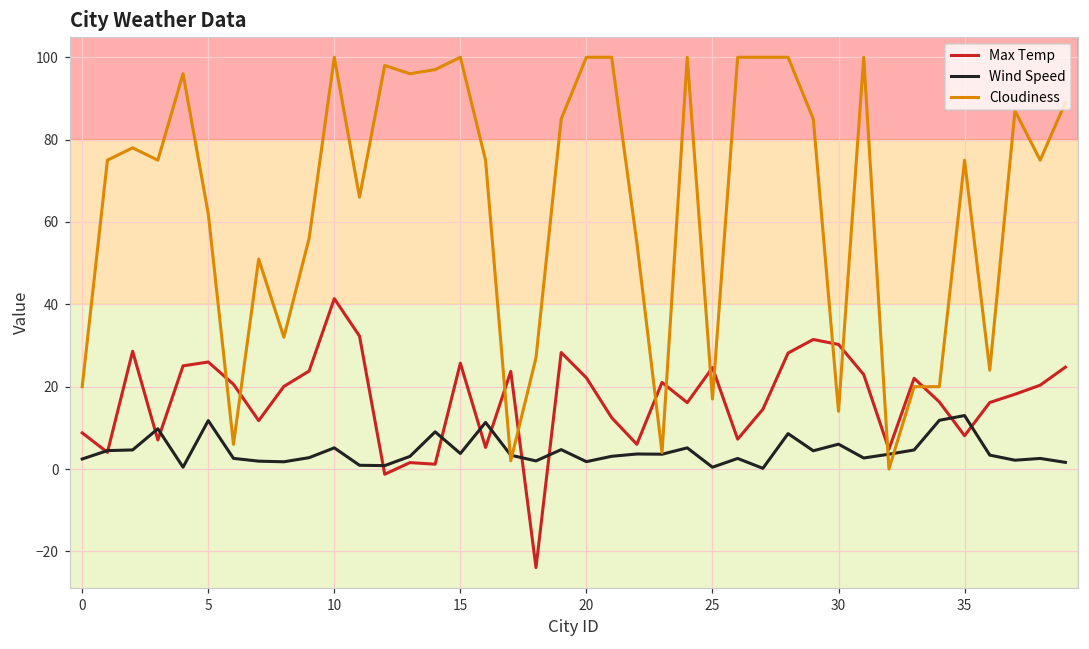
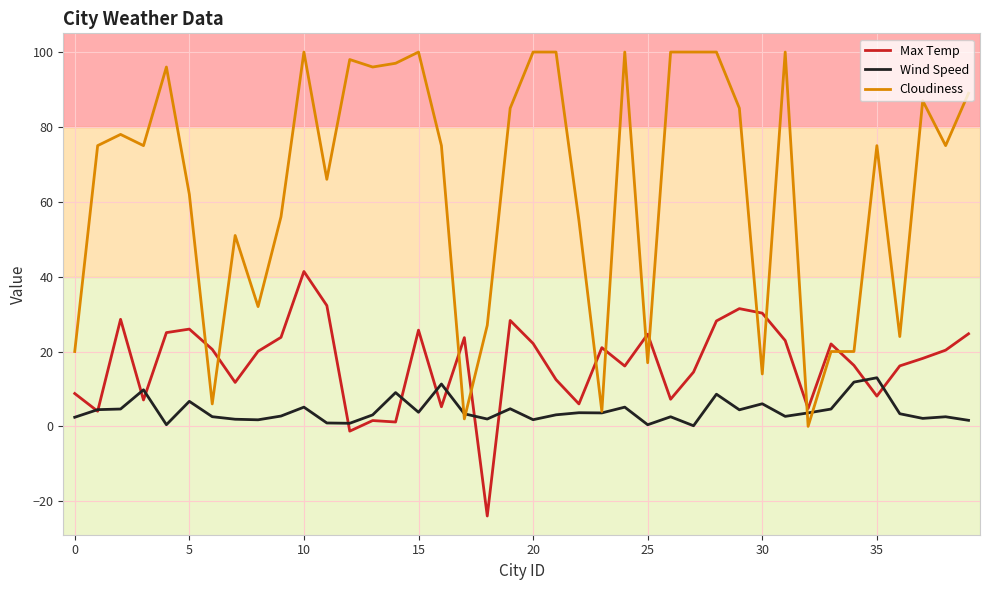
Wind Speed, 5: 12 -> 7
